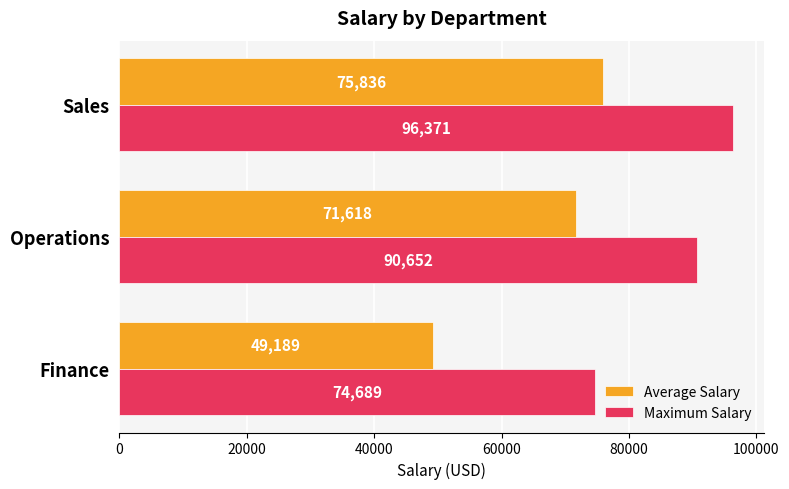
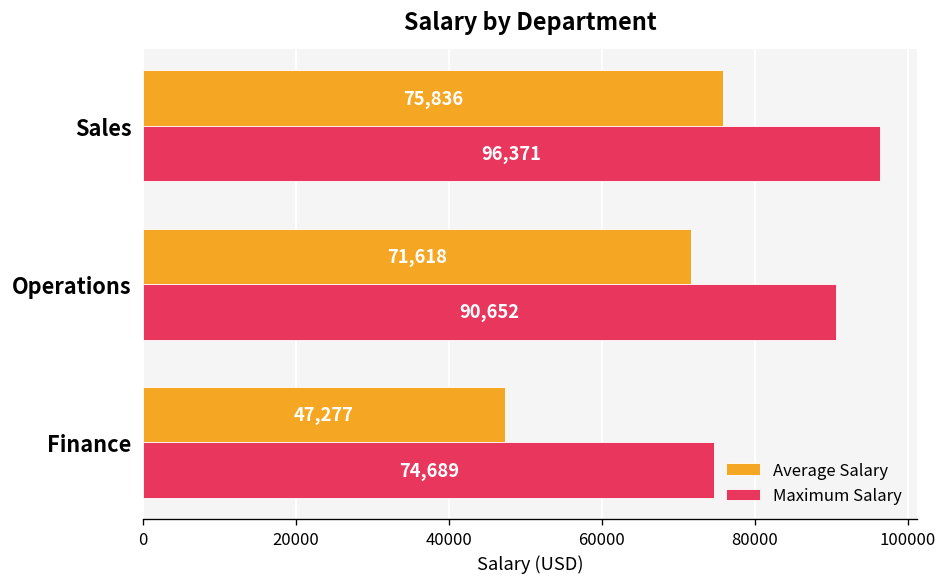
Average Salary, Finance: 49,189 -> 47,277
